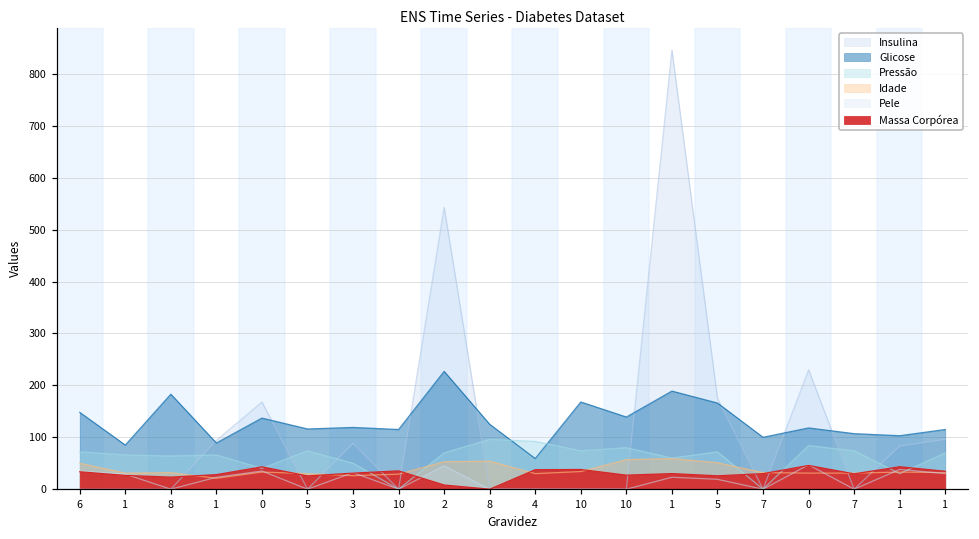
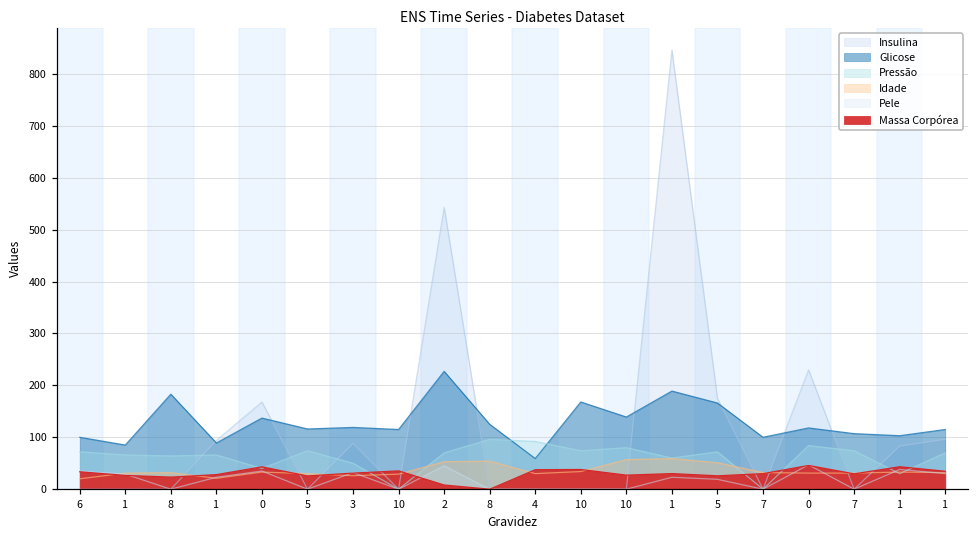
Glicose, 6: 150 -> 100
Idade, 6: 50 -> 20
